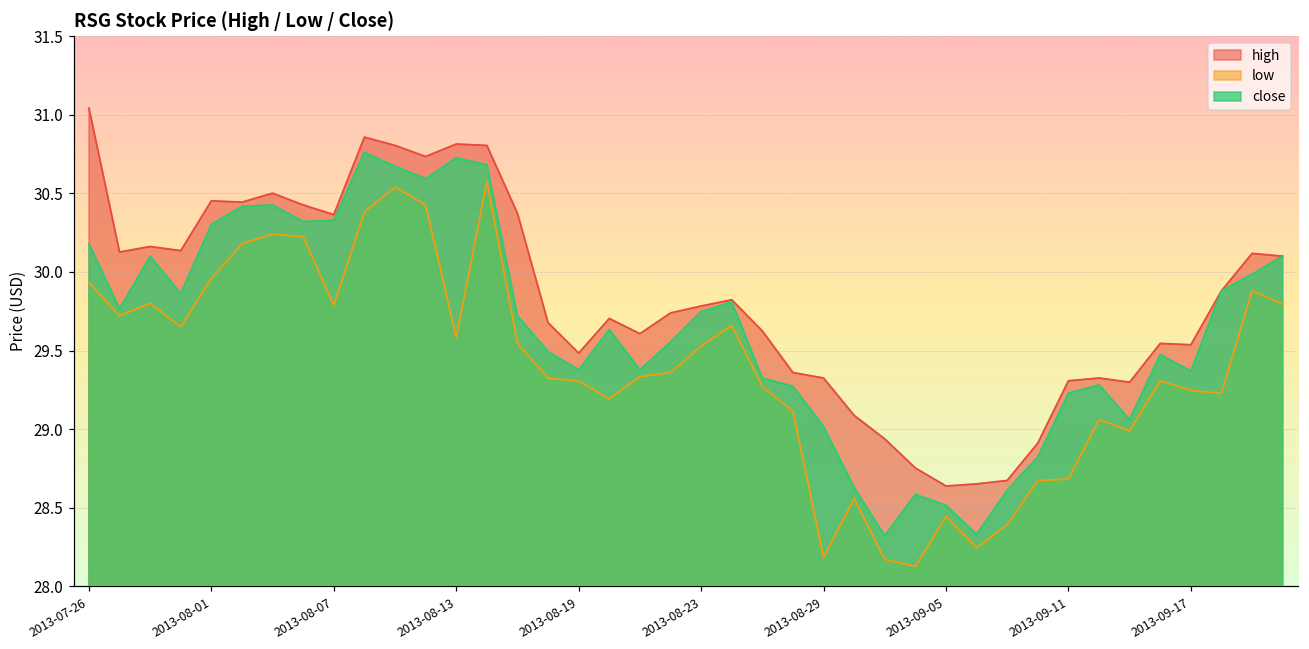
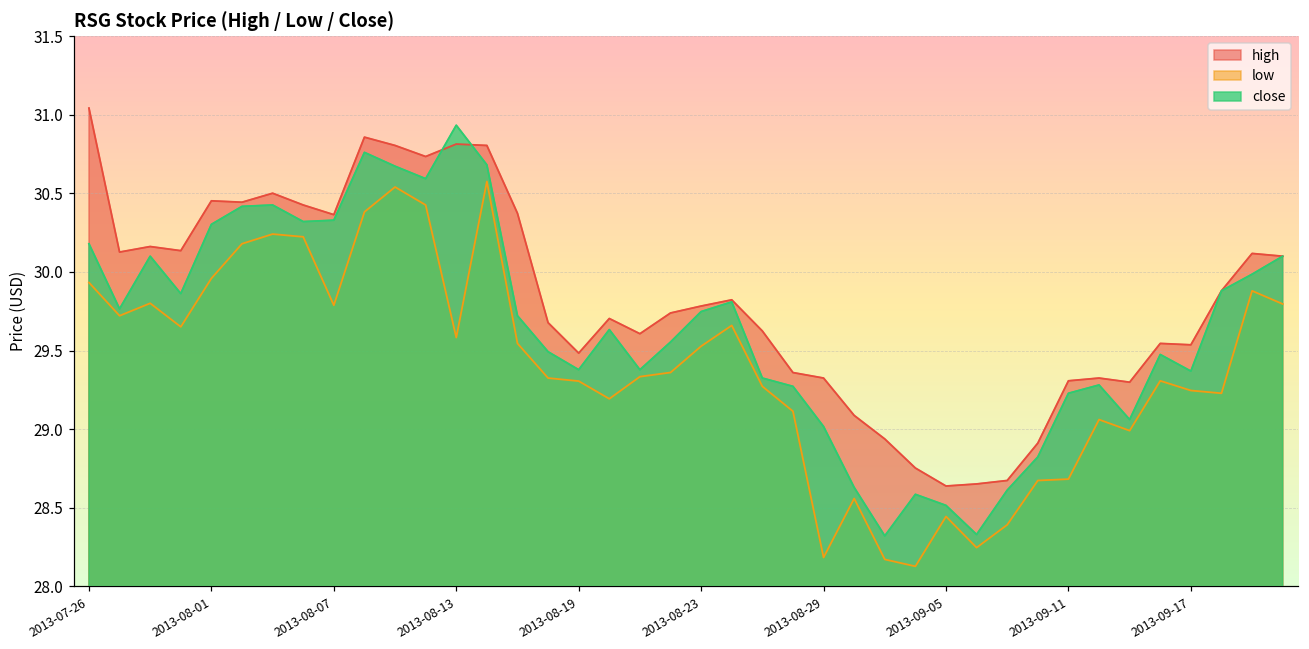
close, 2013-08-13: 30.73 -> 30.93
